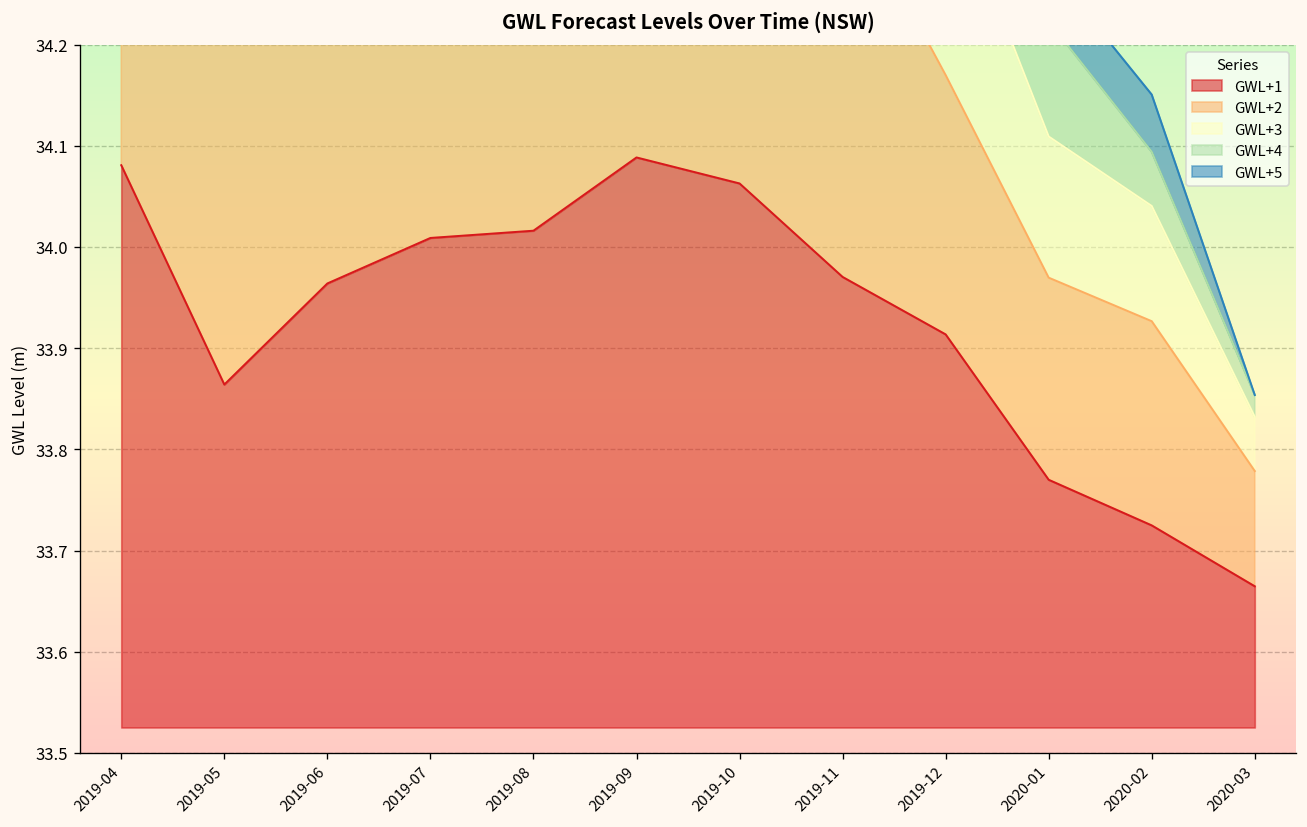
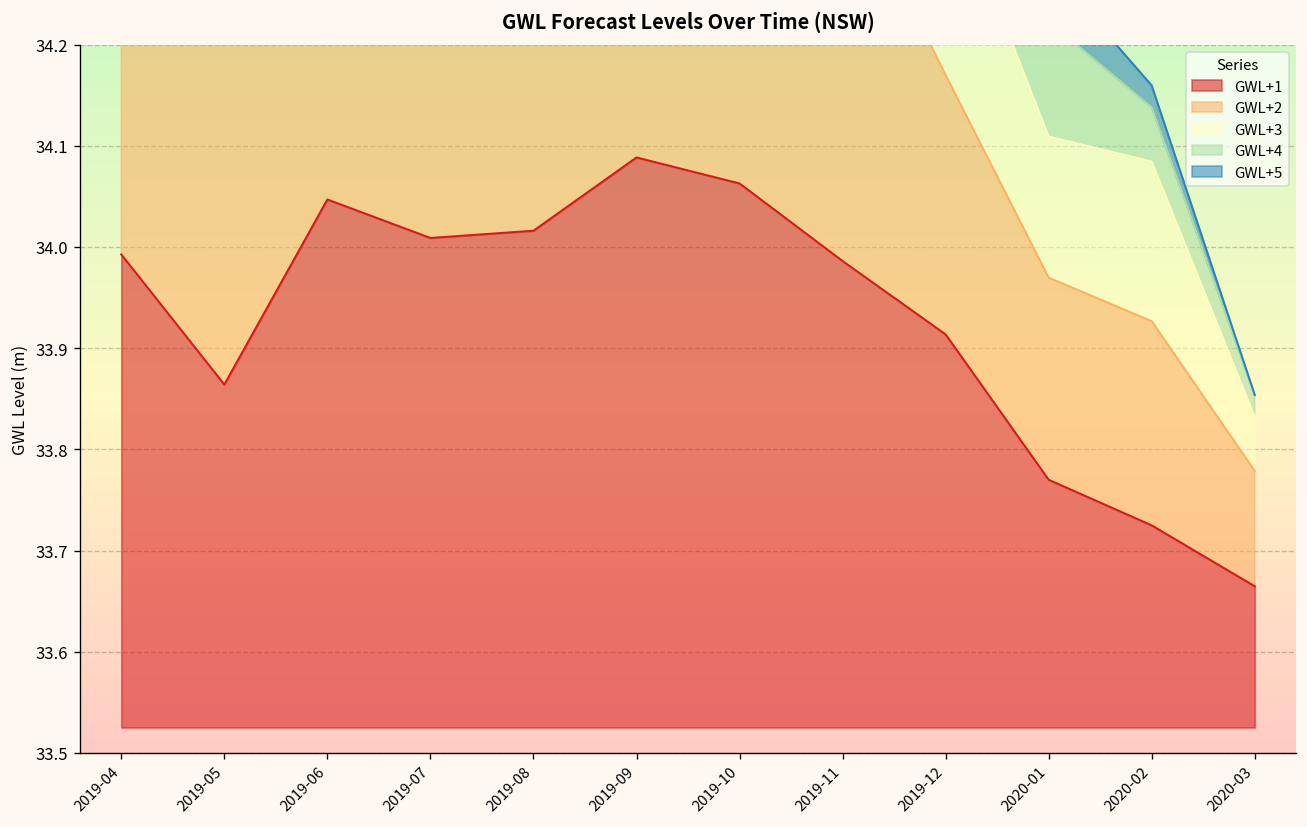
GWL+1, 2019-04: 34.08 -> 33.99
GWL+1, 2019-06: 33.96 -> 34.05
GWL+1, 2019-11: 33.97 -> 33.99
GWL+3, 2020-02: 0.11 -> 0.16
GWL+5, 2020-02: 0.06 -> 0.02
